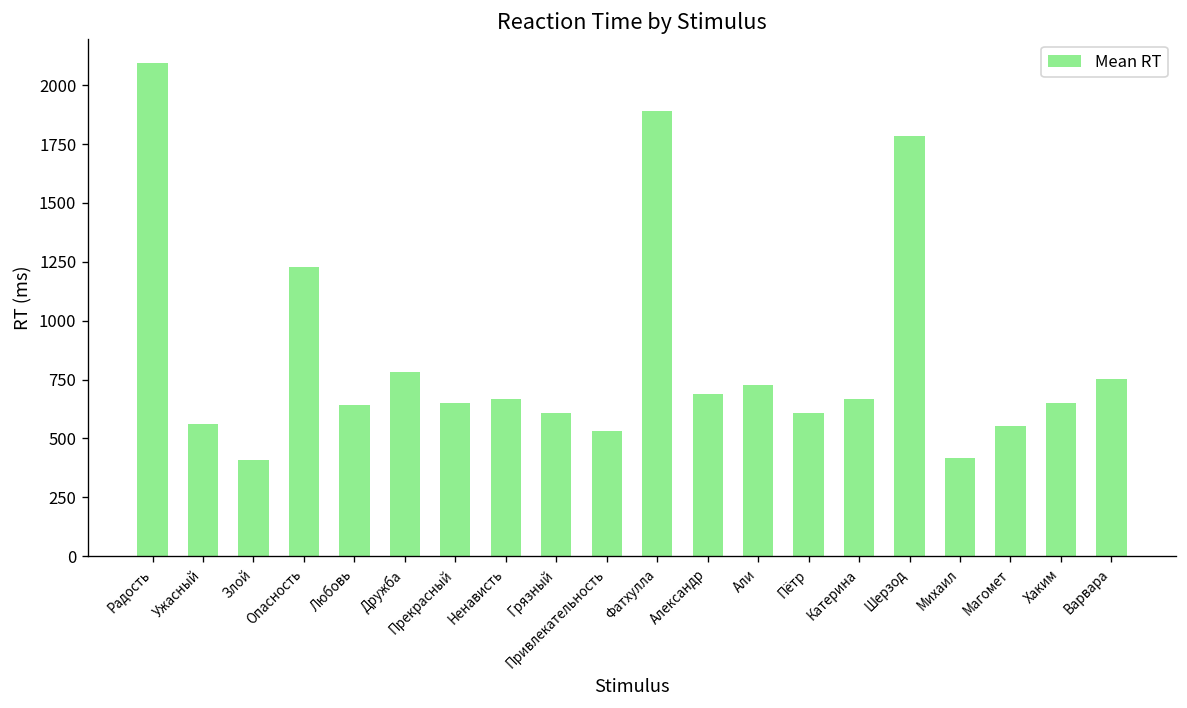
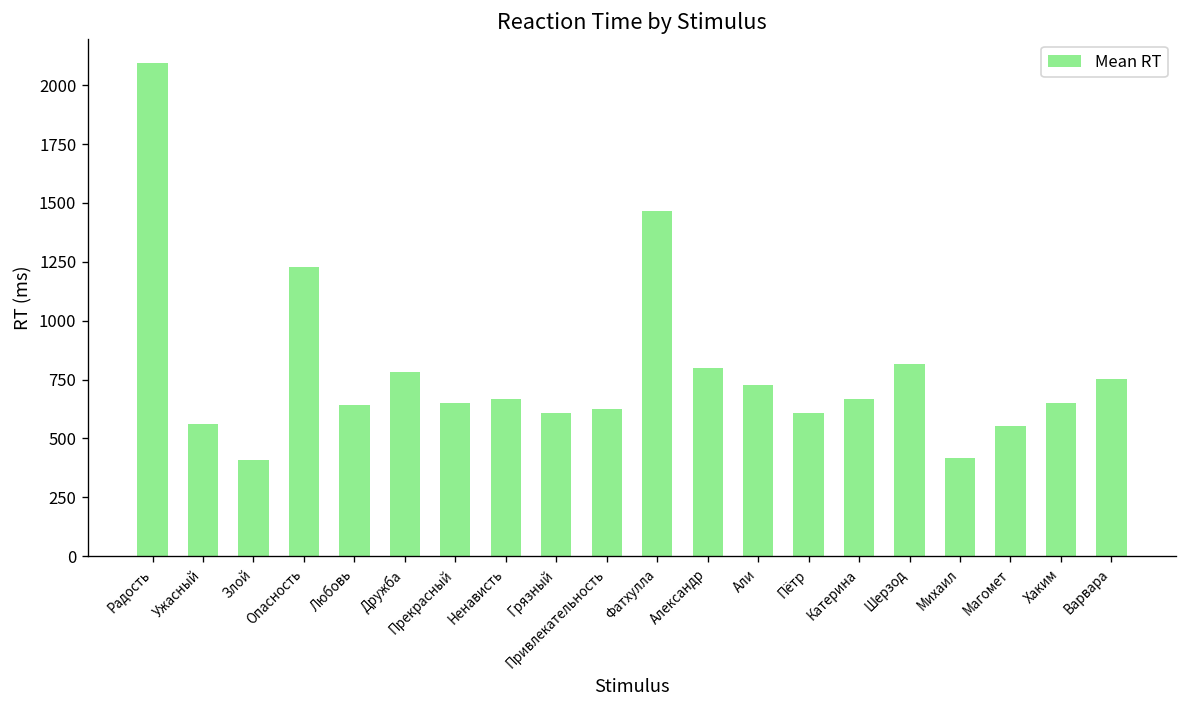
Привлекательность: 530 -> 630
Фатхулла: 1890 -> 1460
Александр: 690 -> 800
Шерзод: 1780 -> 820
